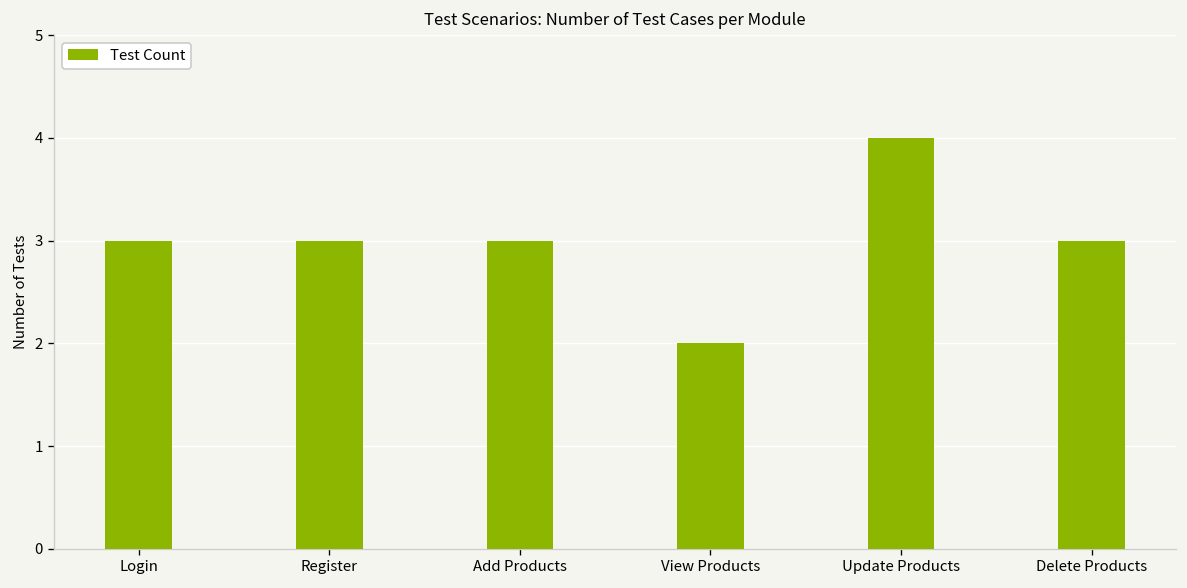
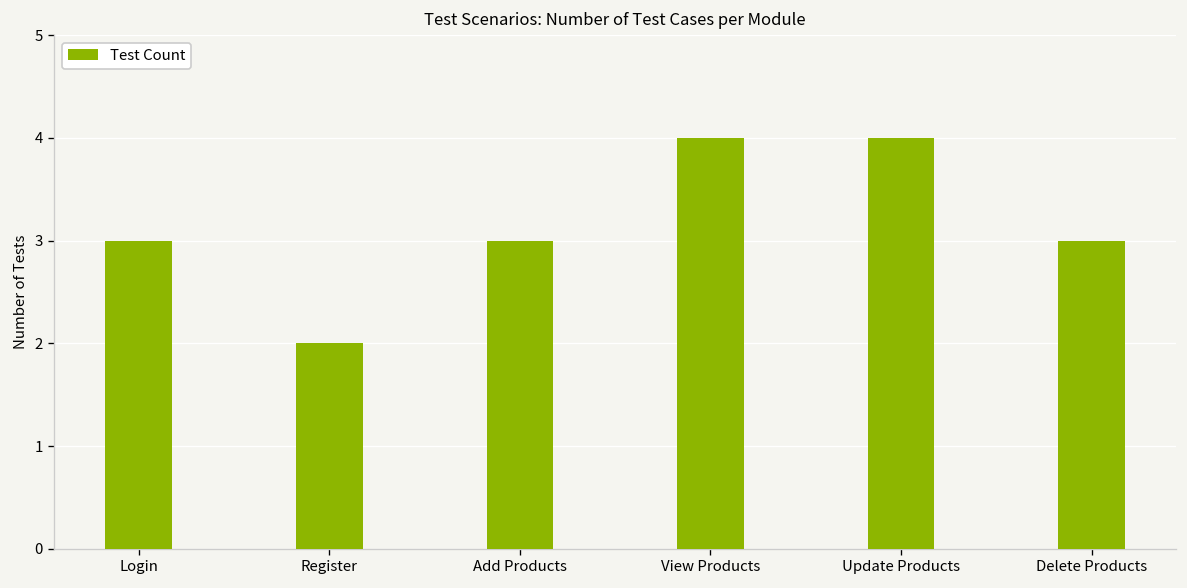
Register: 3 -> 2
View Products: 2 -> 4
